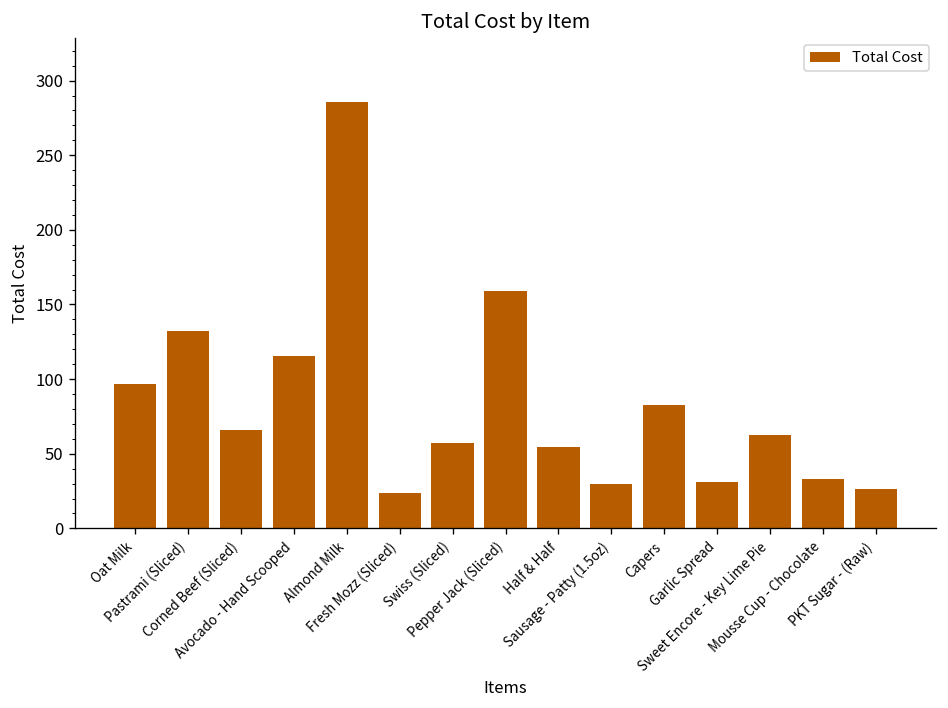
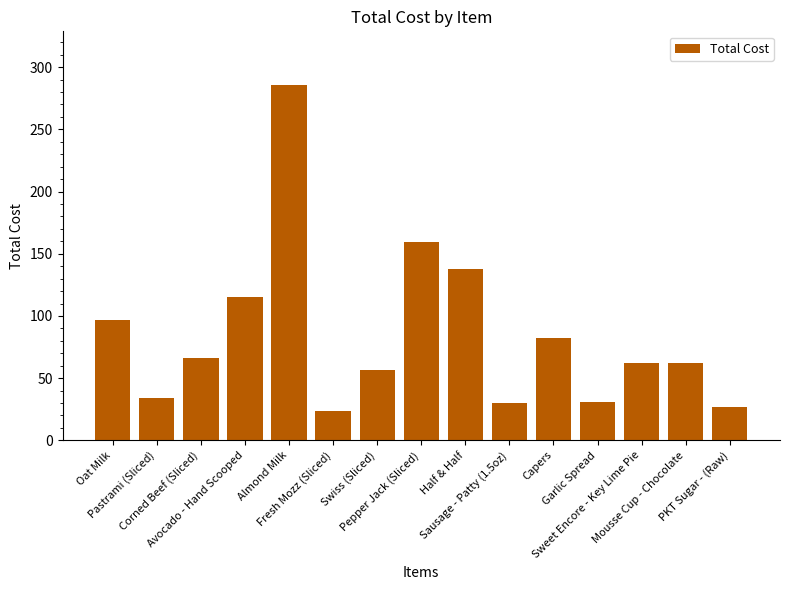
Pastrami (Sliced): 132 -> 34
Half & Half: 54 -> 138
Mousse Cup - Chocolate: 33 -> 63
